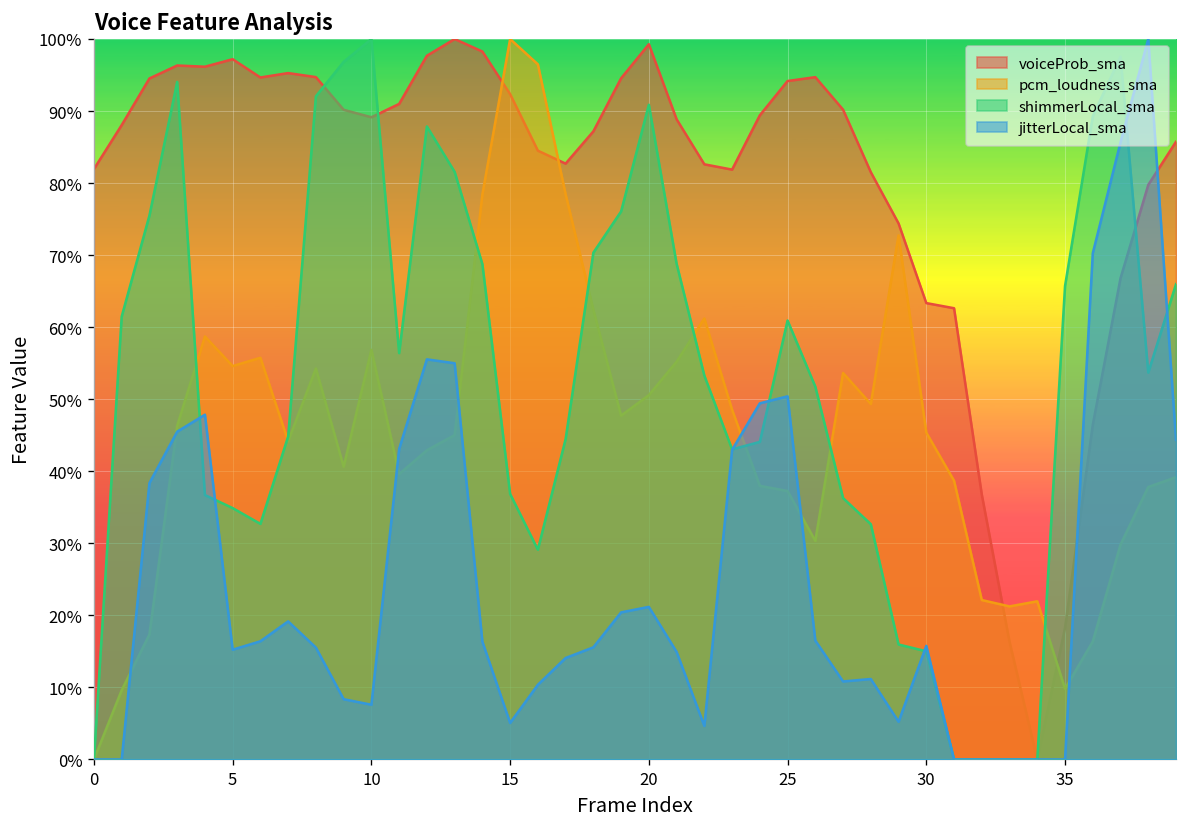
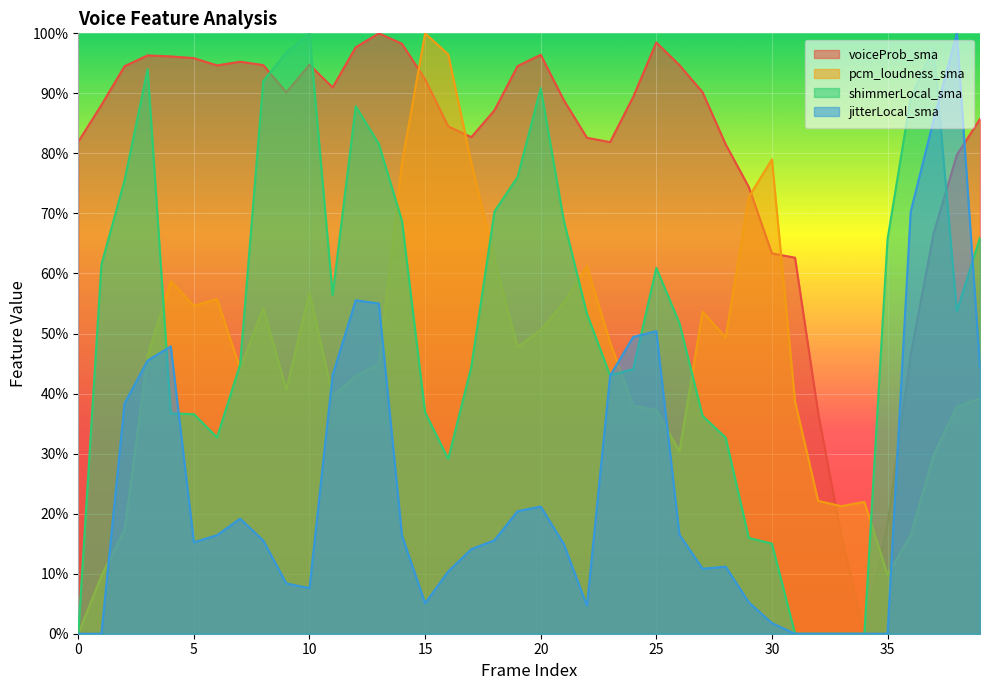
voiceProb_sma, 5: 97% -> 96%
shimmerLocal_sma, 5: 35% -> 37%
voiceProb_sma, 10: 89% -> 95%
voiceProb_sma, 20: 99% -> 96%
voiceProb_sma, 25: 94% -> 98%
pcm_loudness_sma, 30: 45% -> 79%
jitterLocal_sma, 30: 16% -> 2%
